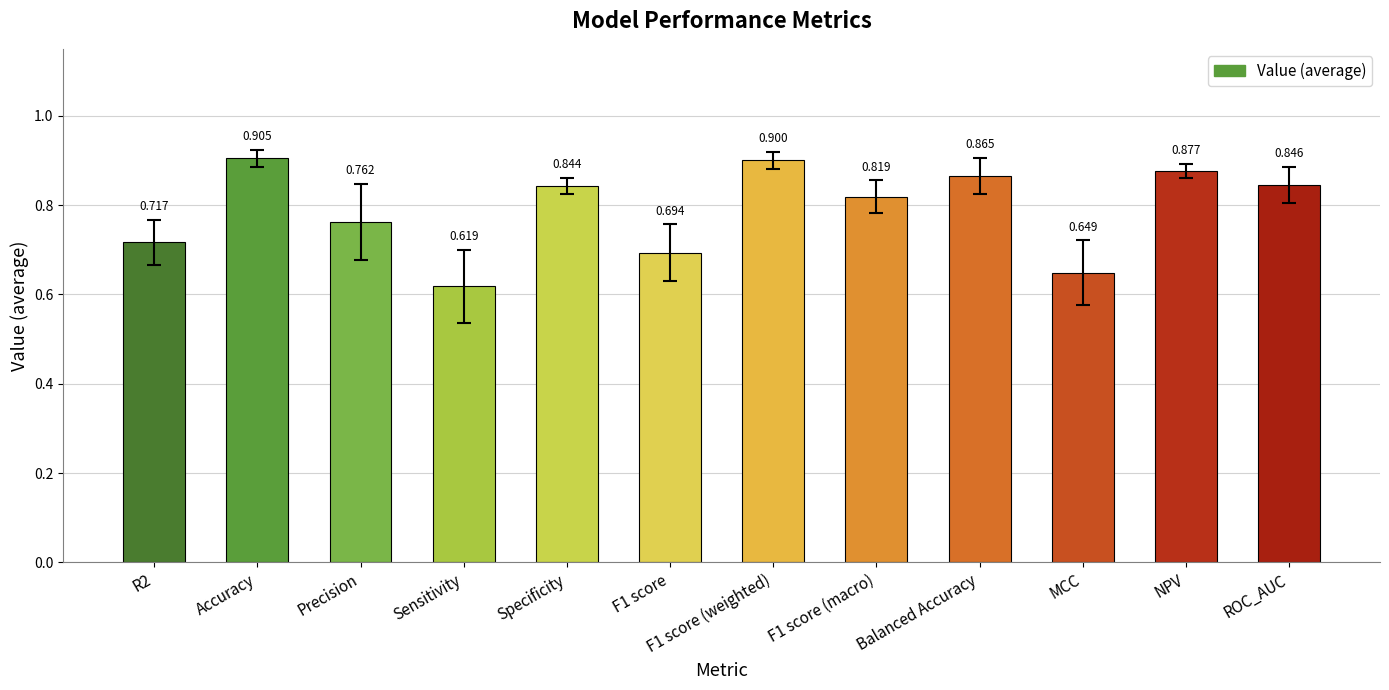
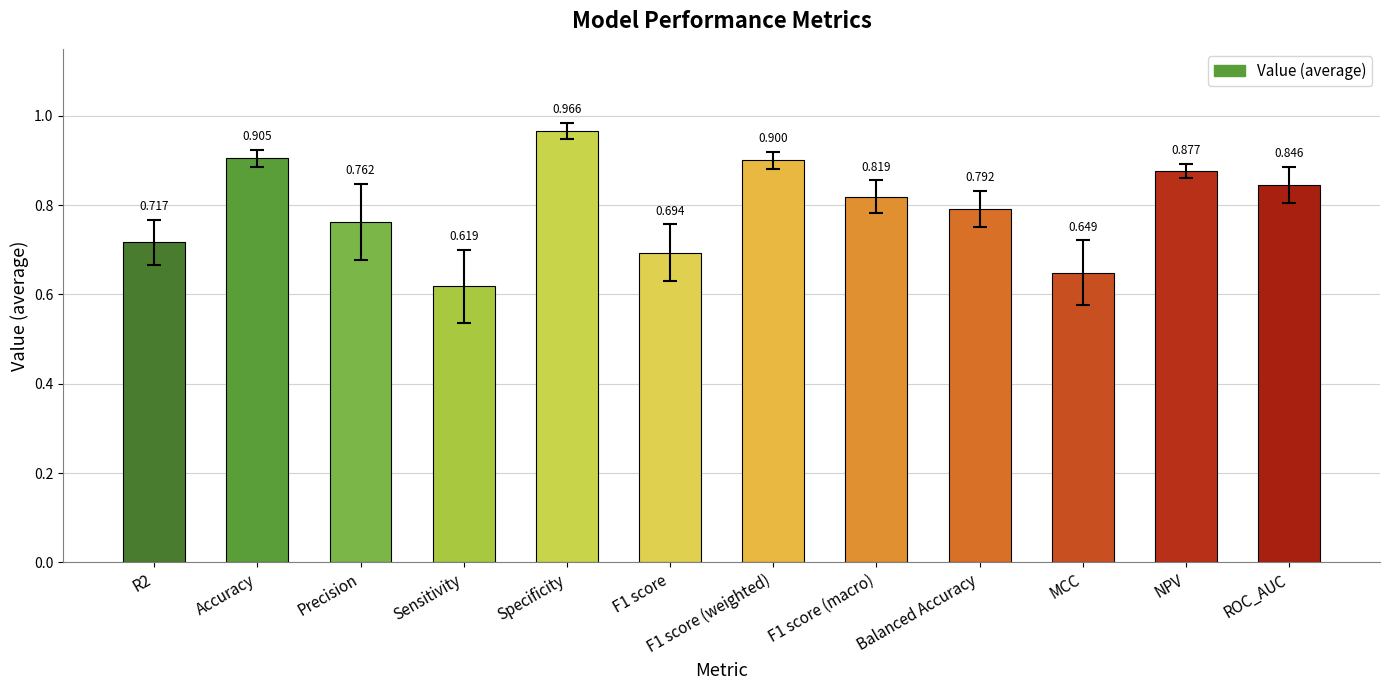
Value (average), Specificity: 0.844 -> 0.966
Value (average), Balanced Accuracy: 0.865 -> 0.792
